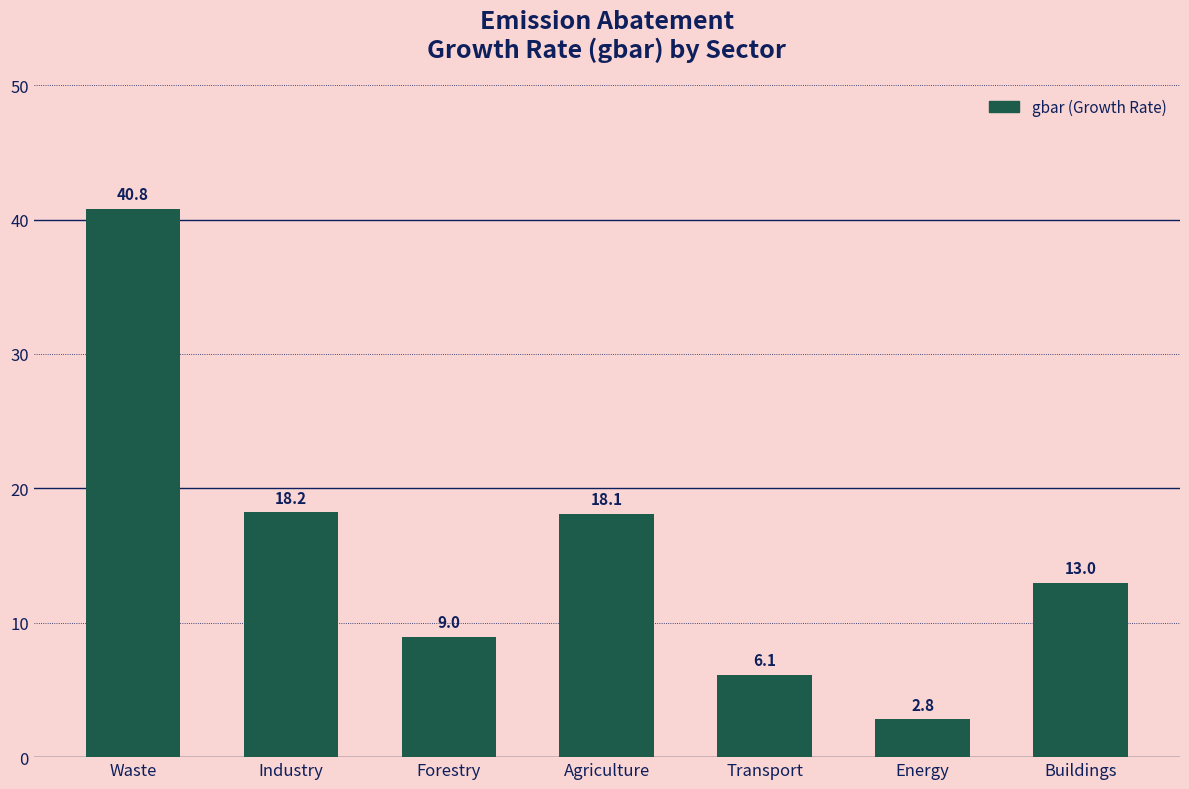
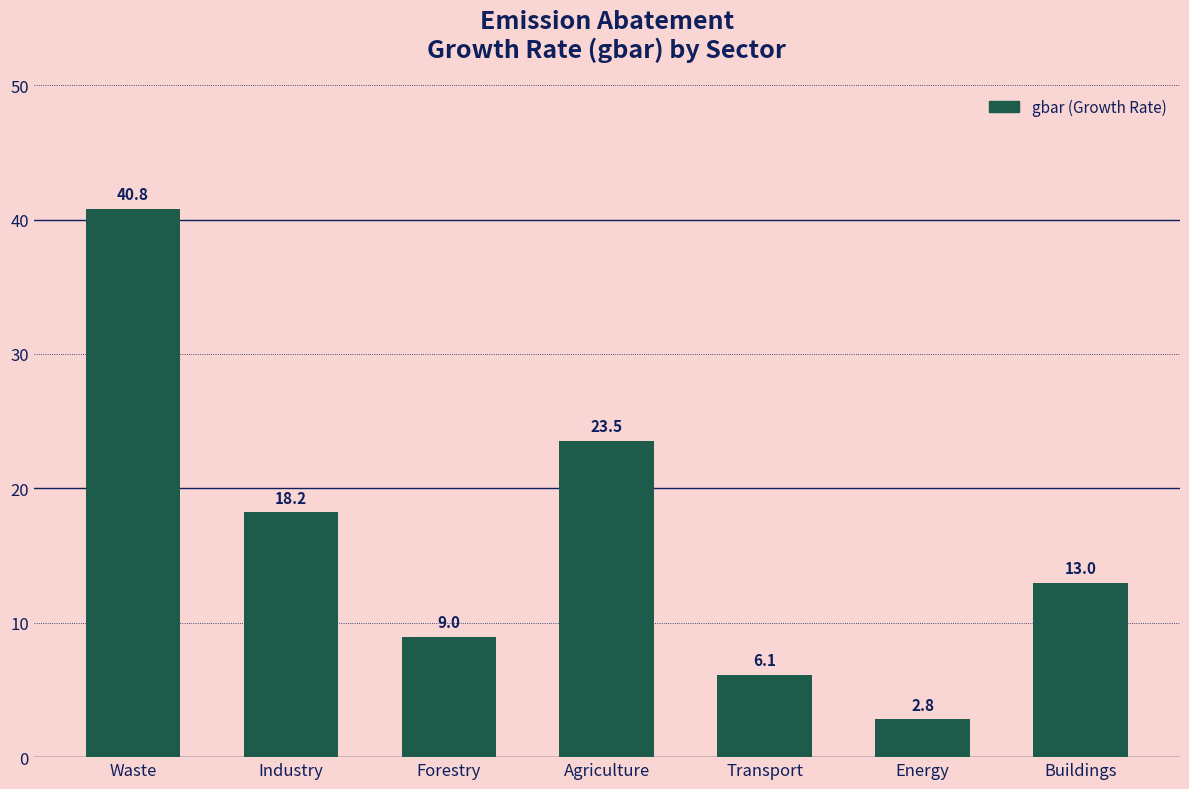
Agriculture: 18.1 -> 23.5
